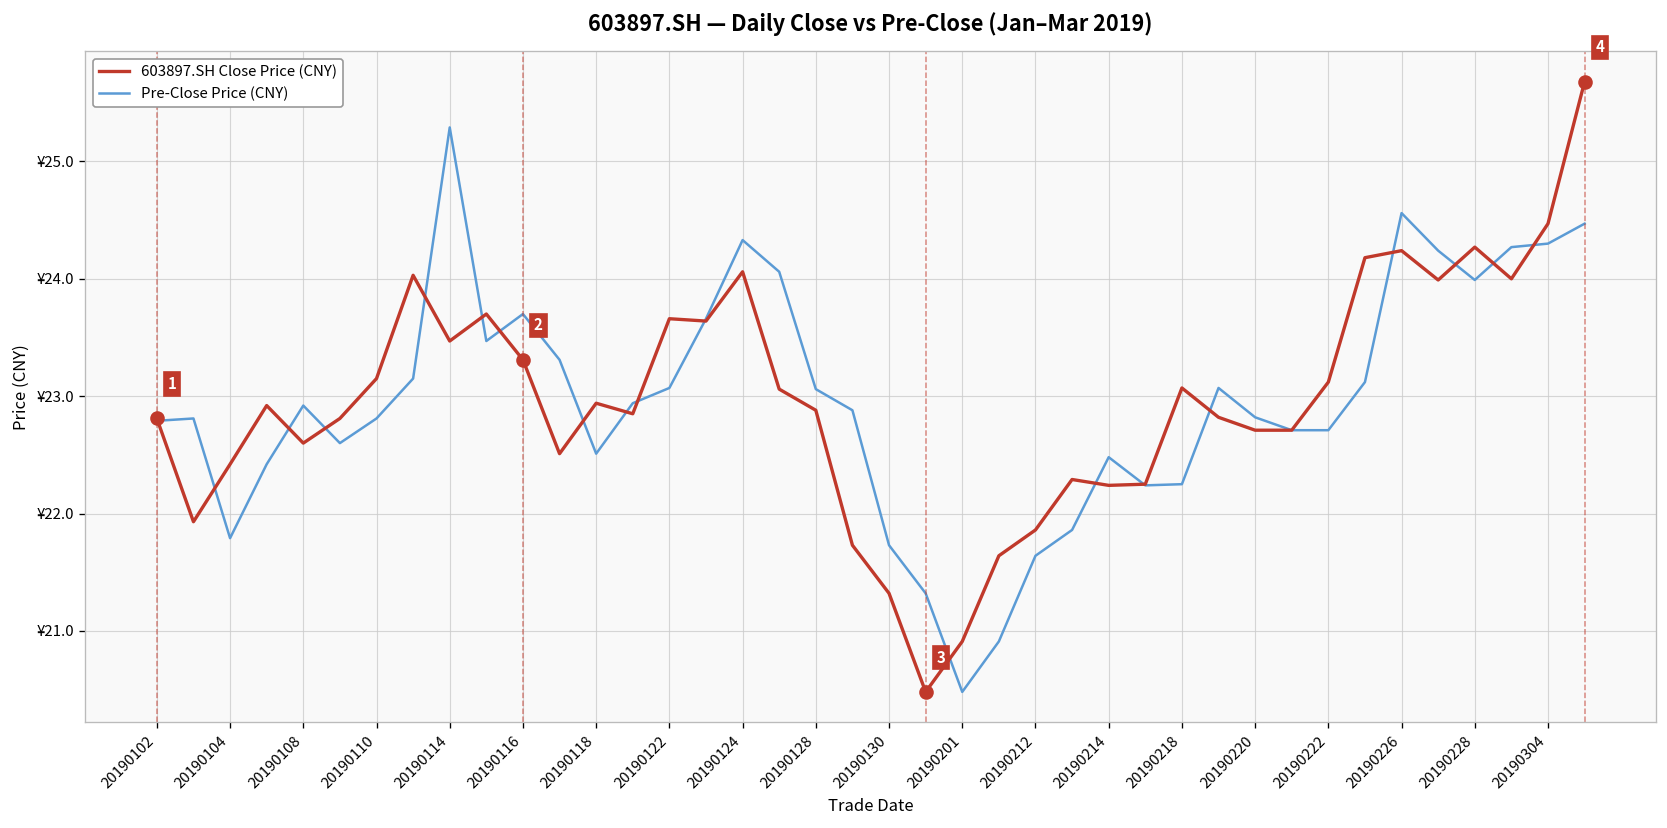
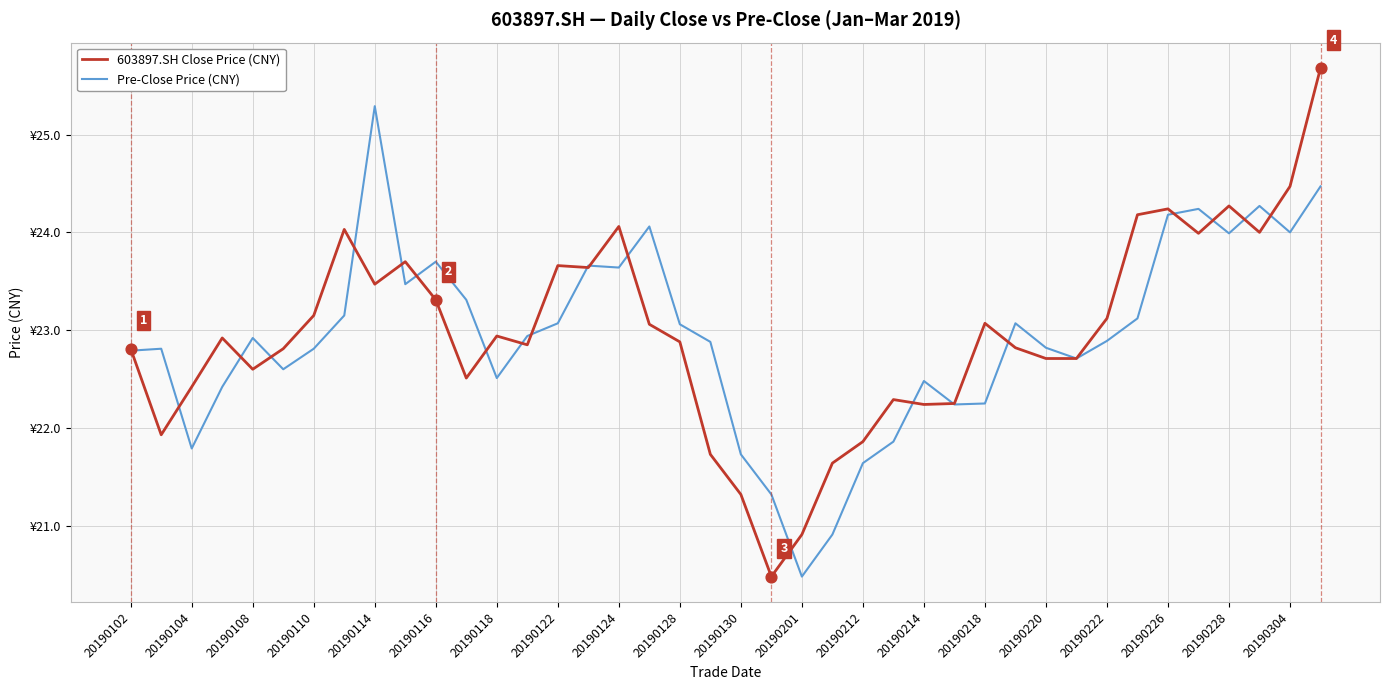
Pre-Close Price (CNY), 20190124: ¥24.3 -> ¥23.6
Pre-Close Price (CNY), 20190222: ¥22.7 -> ¥22.9
Pre-Close Price (CNY), 20190226: ¥24.6 -> ¥24.2
Pre-Close Price (CNY), 20190304: ¥24.3 -> ¥24.0
